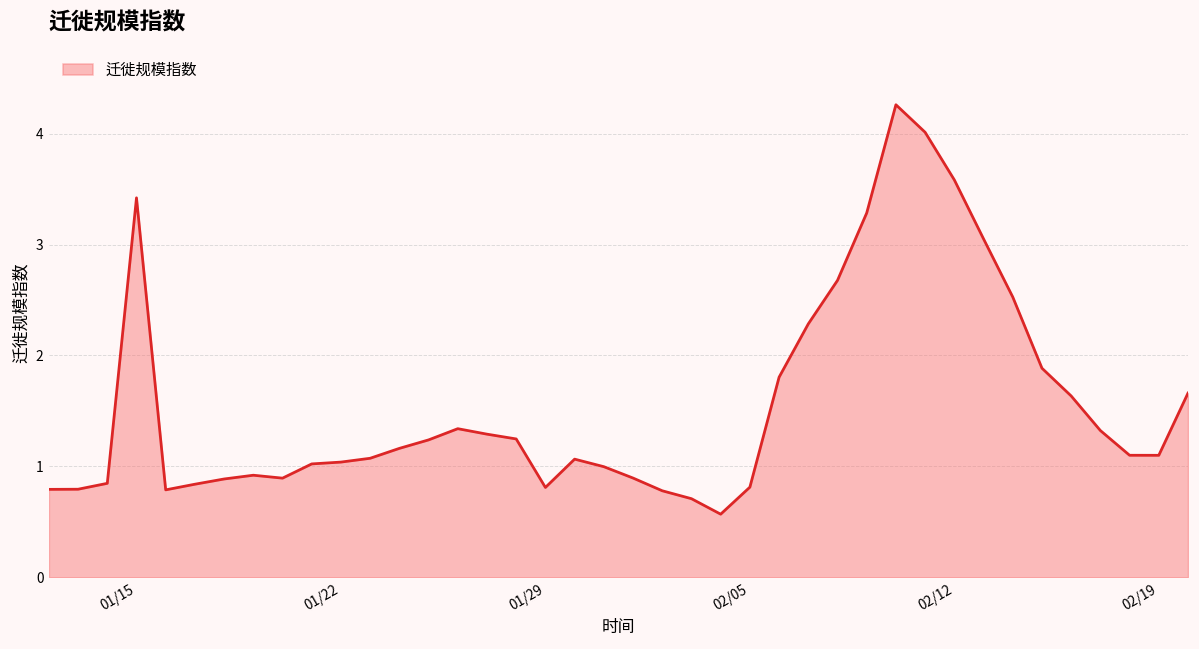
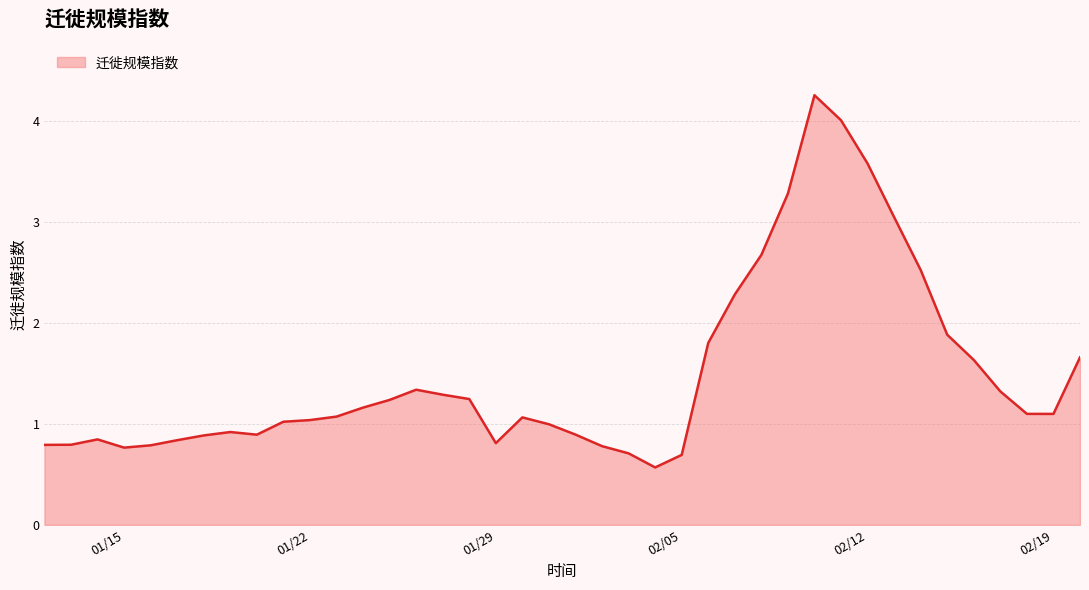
01/15: 3.42 -> 0.77
02/05: 0.81 -> 0.69
